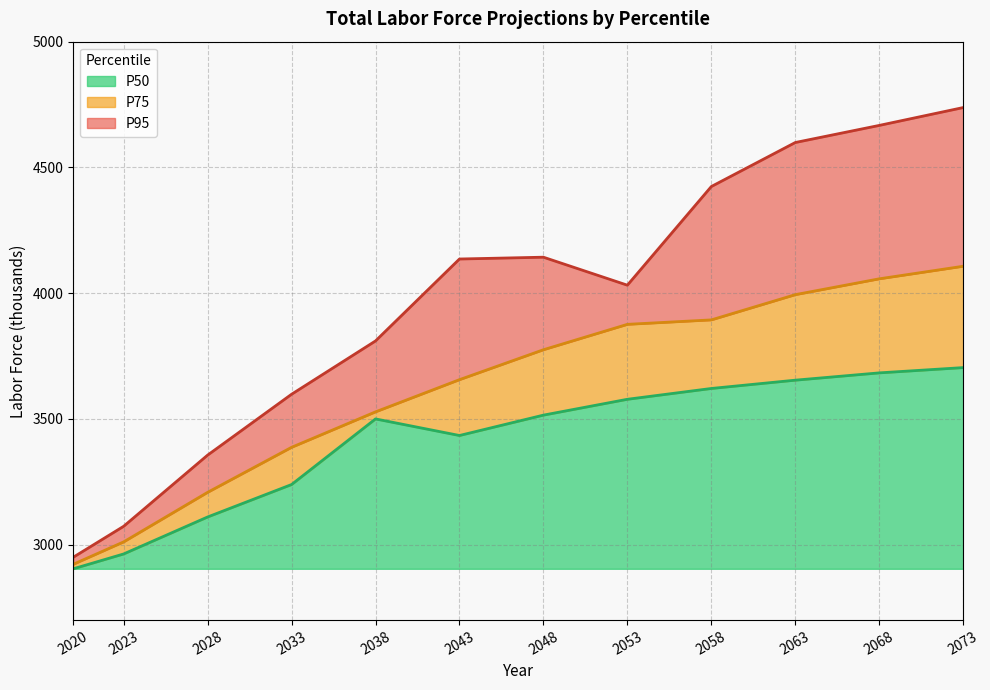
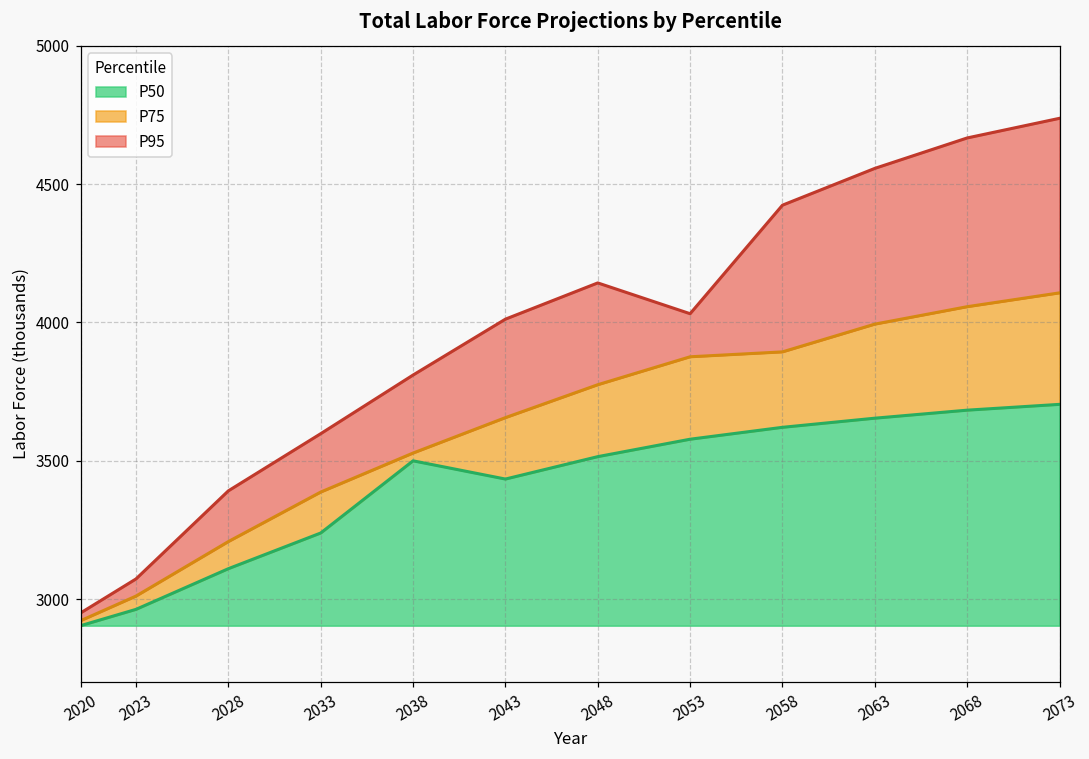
P95, 2028: 3360 -> 3390
P95, 2043: 4140 -> 4010
P95, 2063: 4600 -> 4560
